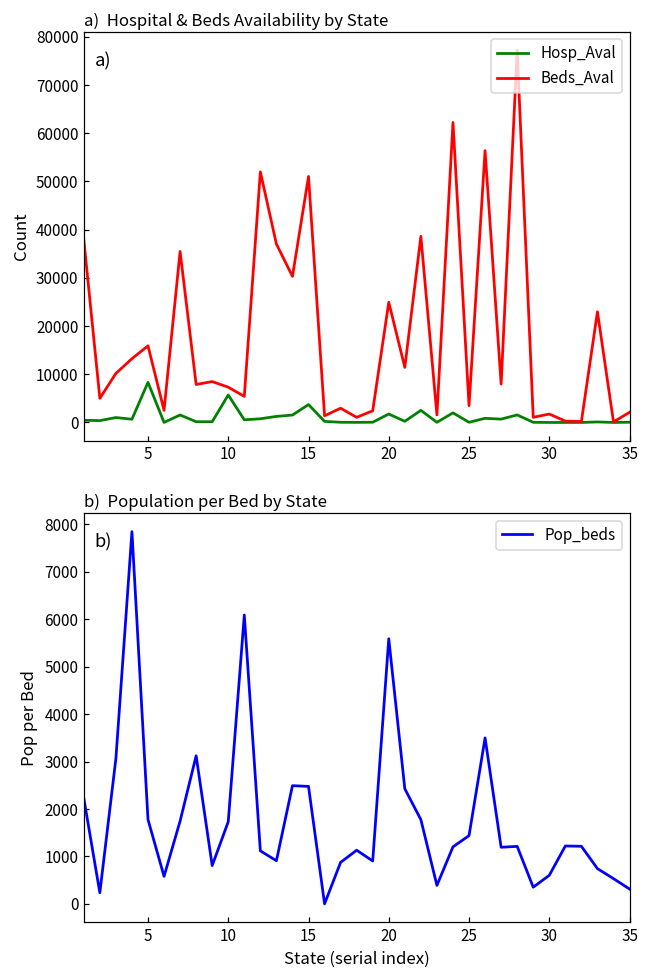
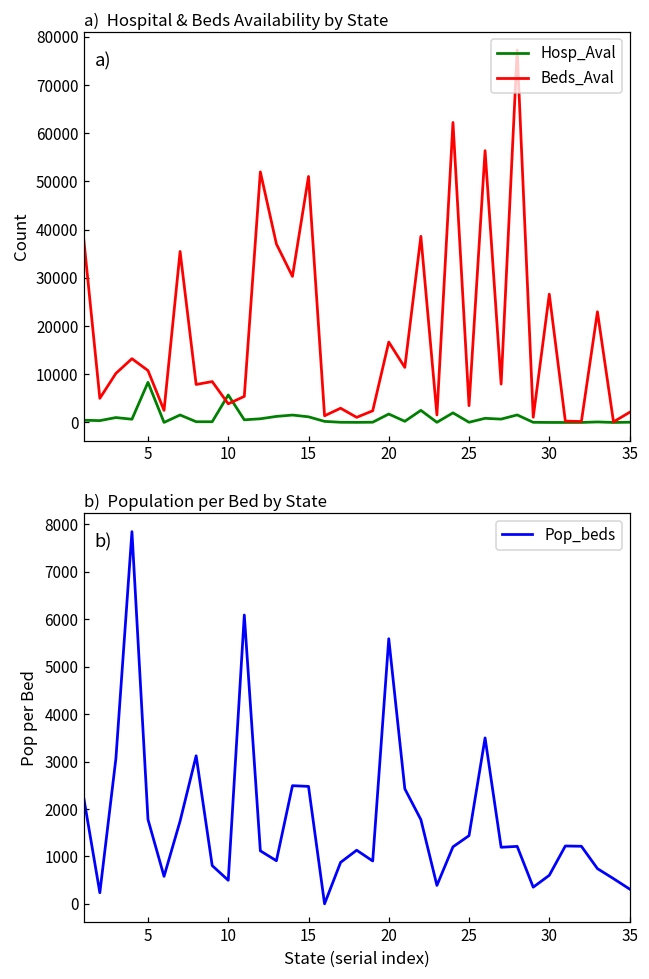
a) Hospital & Beds Availability by State, Beds_Aval, 5: 16000 -> 11000
a) Hospital & Beds Availability by State, Beds_Aval, 10: 7000 -> 4000
a) Hospital & Beds Availability by State, Hosp_Aval, 15: 4000 -> 1000
a) Hospital & Beds Availability by State, Beds_Aval, 20: 25000 -> 17000
a) Hospital & Beds Availability by State, Beds_Aval, 30: 2000 -> 27000
b) Population per Bed by State, 10: 1700 -> 500
